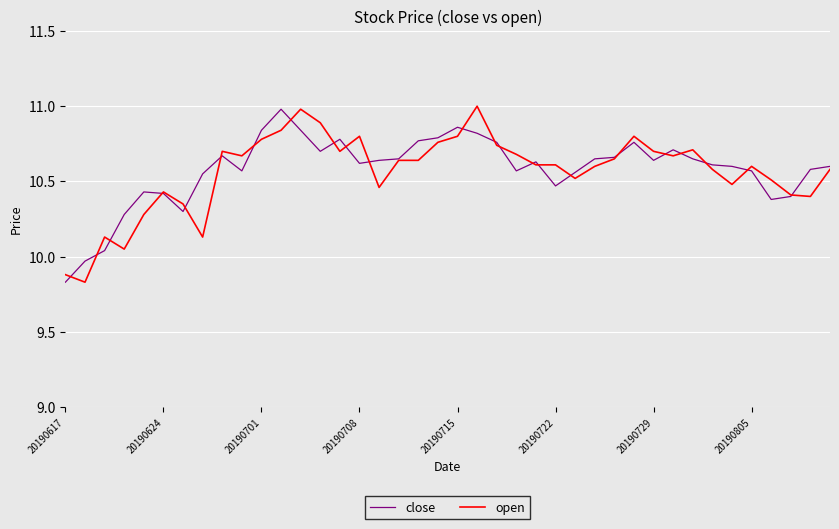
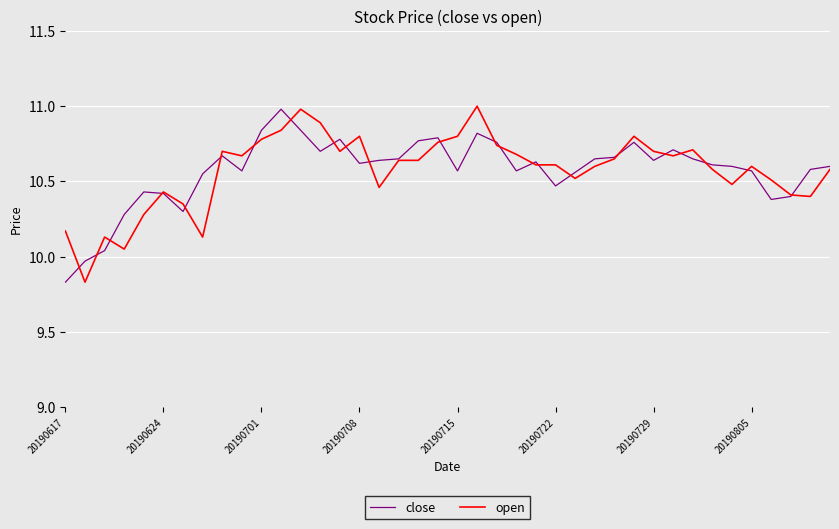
open, 20190617: 9.88 -> 10.17
close, 20190715: 10.86 -> 10.57
